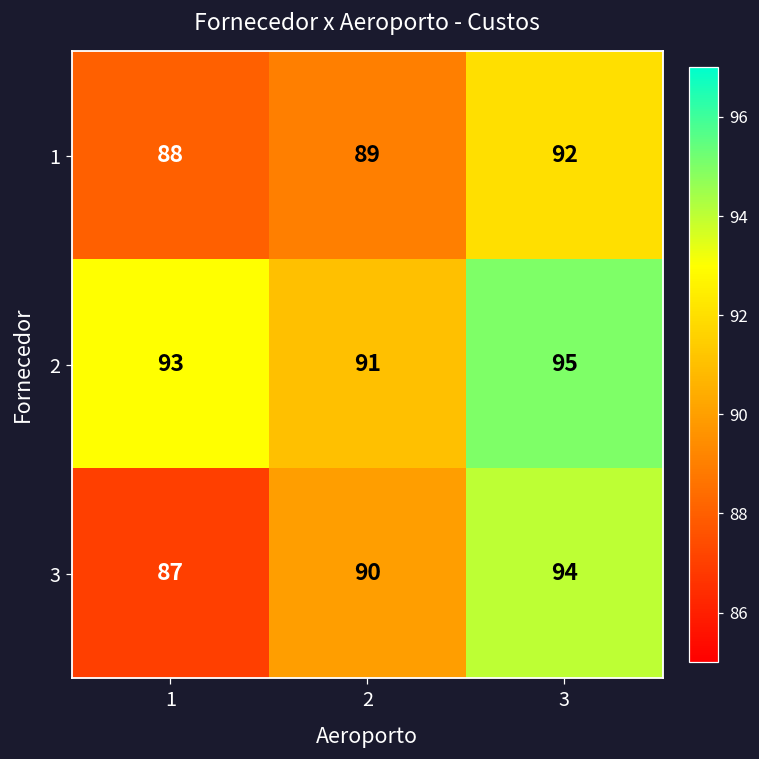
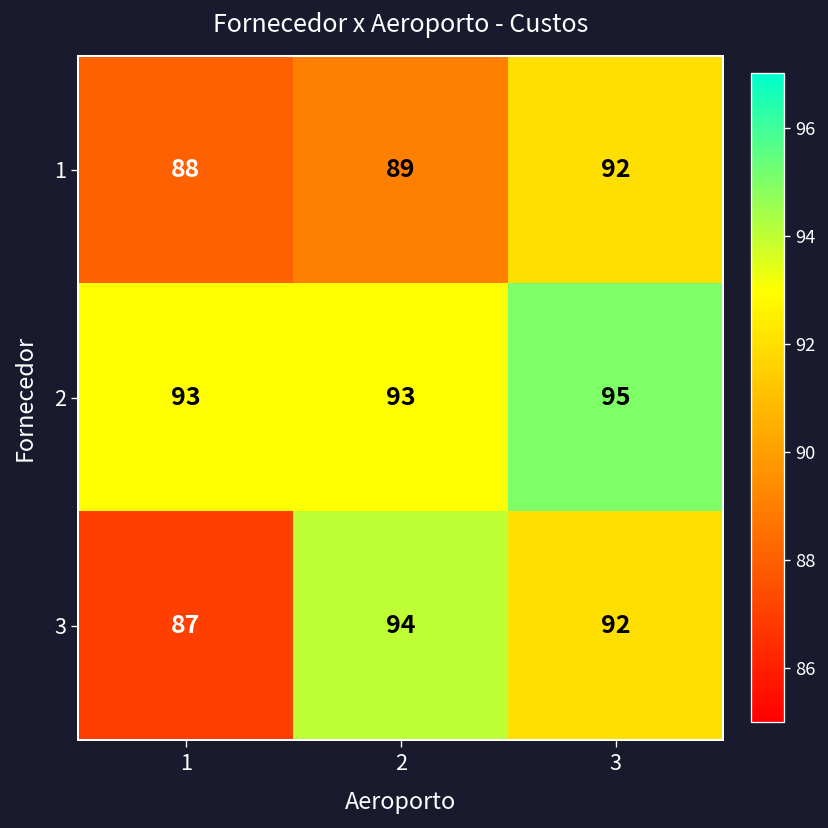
2, 2: 91 -> 93
3, 2: 90 -> 94
3, 3: 94 -> 92
